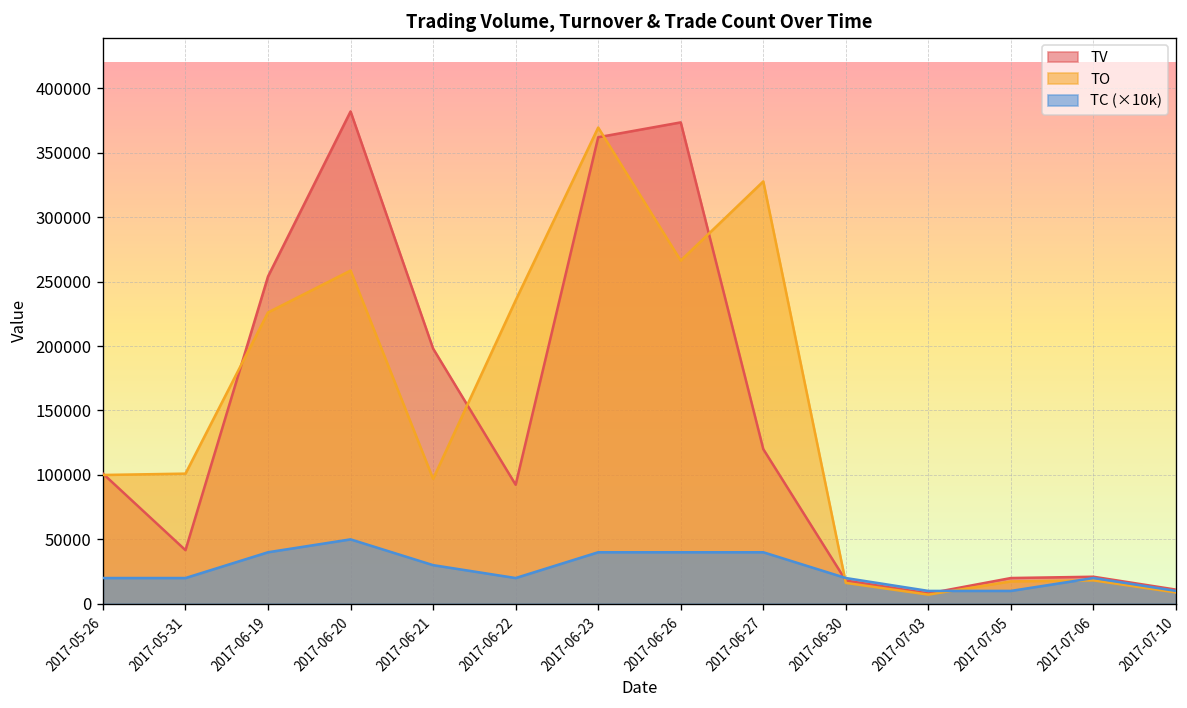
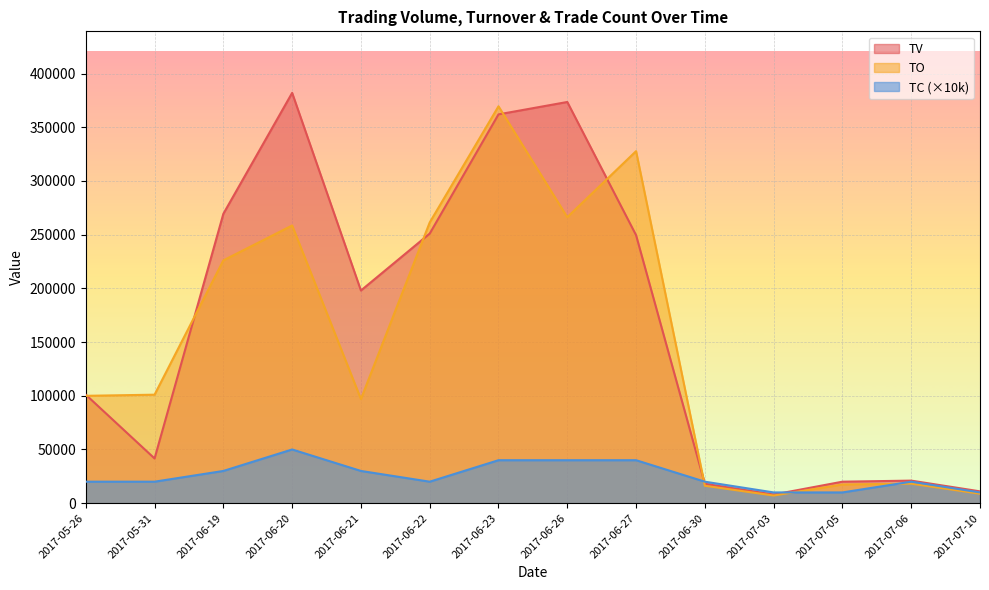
TV, 2017-06-19: 254000 -> 269000
TC (×10k), 2017-06-19: 40000 -> 30000
TV, 2017-06-22: 92000 -> 251000
TO, 2017-06-22: 235000 -> 261000
TV, 2017-06-27: 120000 -> 250000
